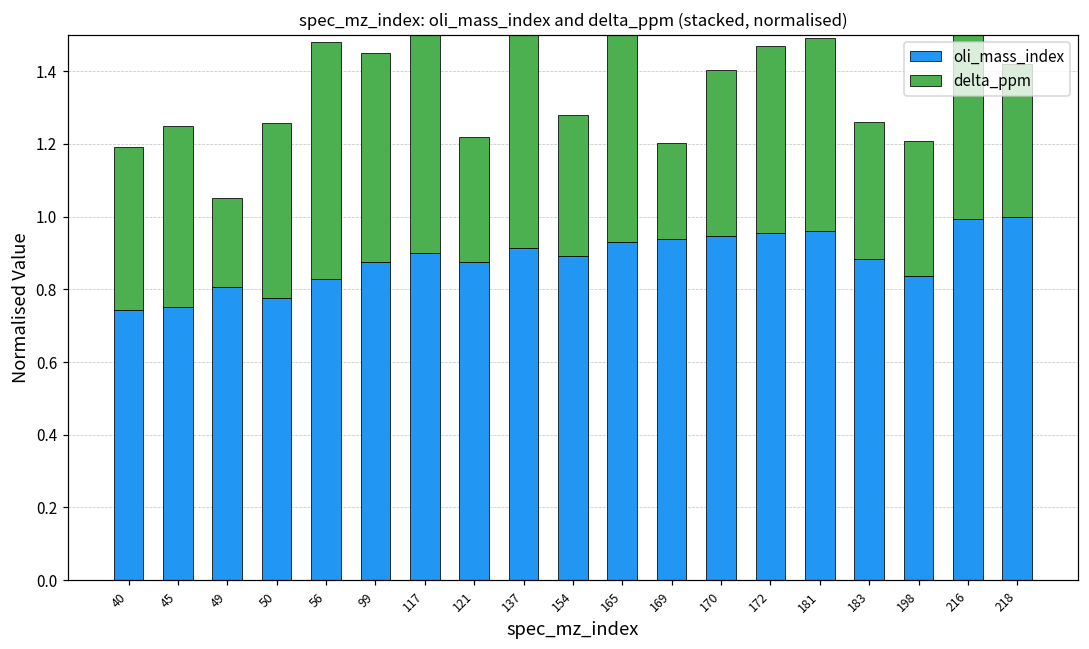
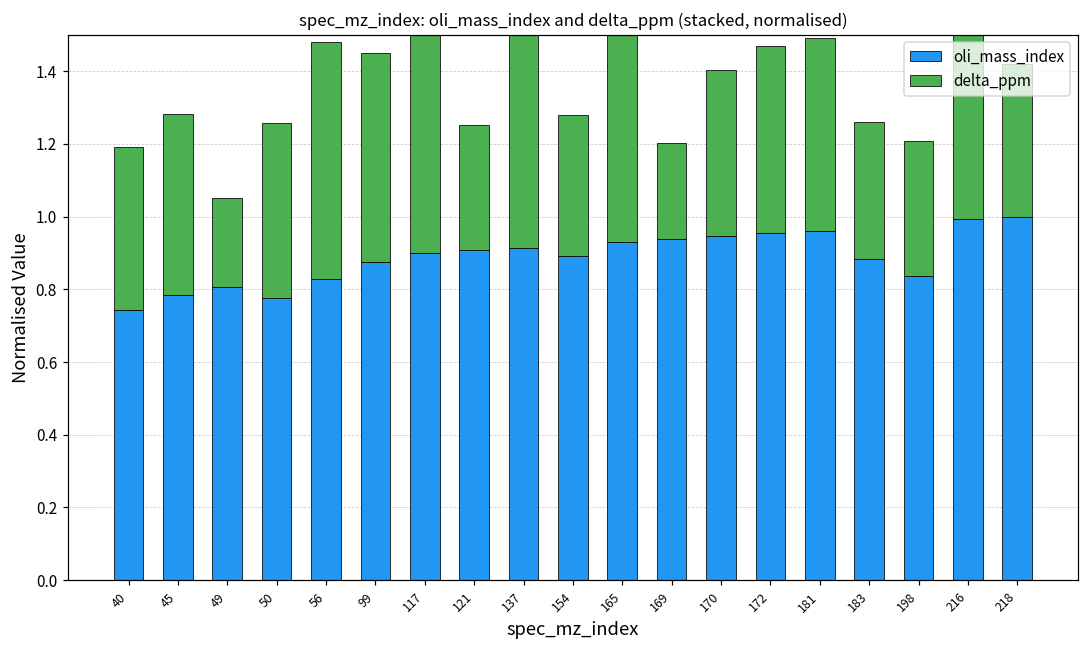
oli_mass_index, 45: 0.75 -> 0.78
oli_mass_index, 121: 0.88 -> 0.91
